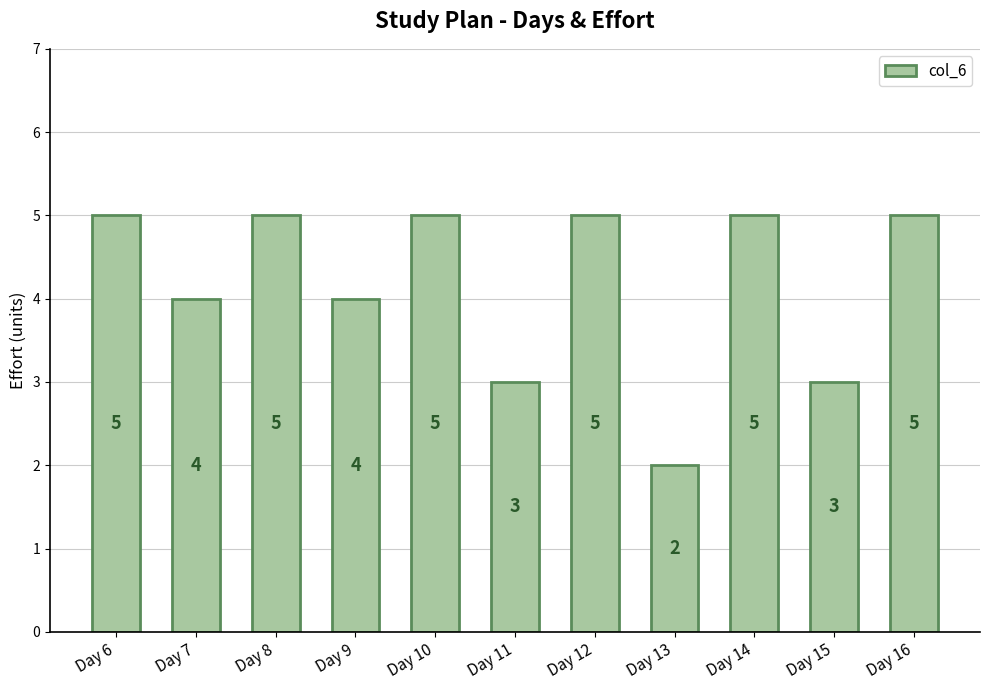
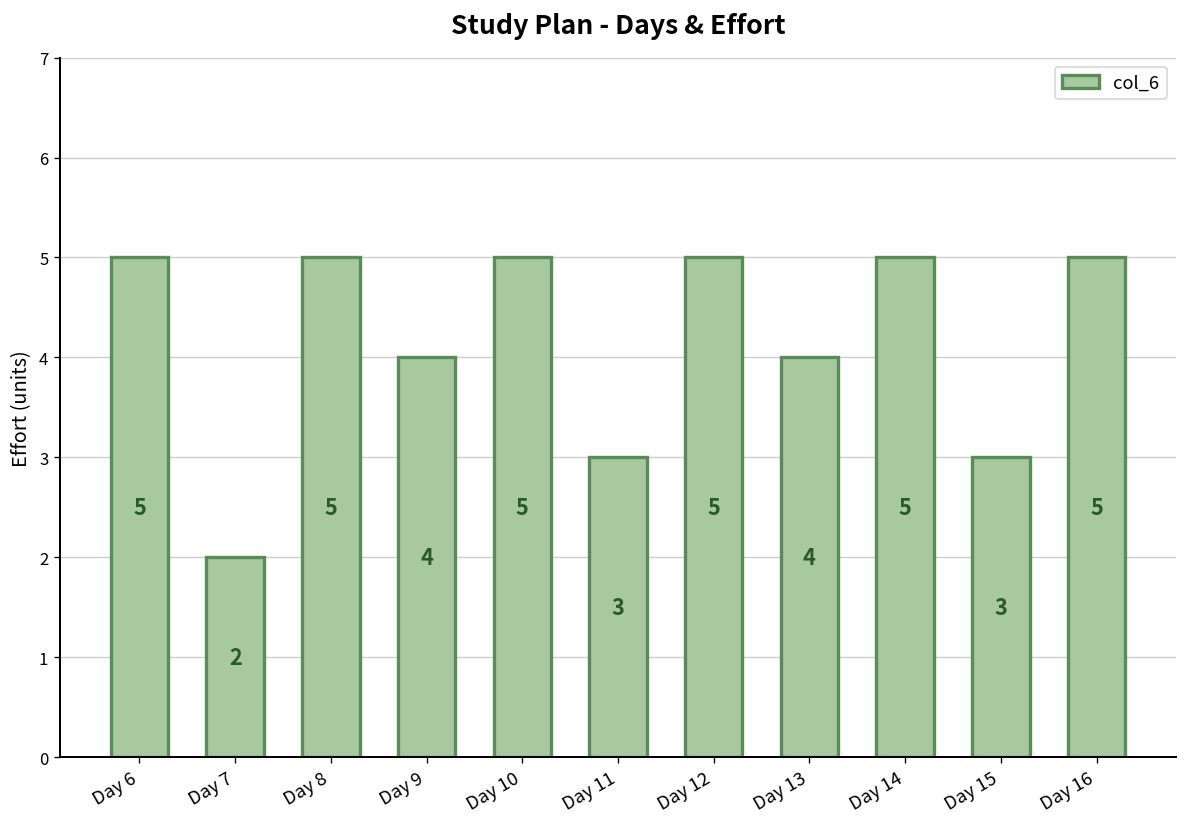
Day 7: 4 -> 2
Day 13: 2 -> 4
